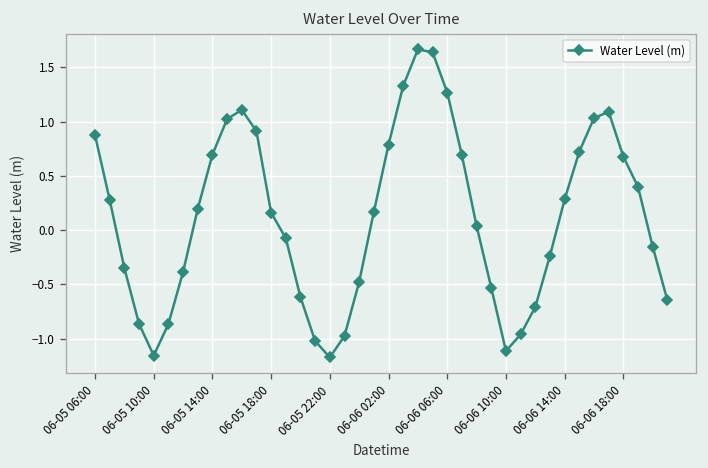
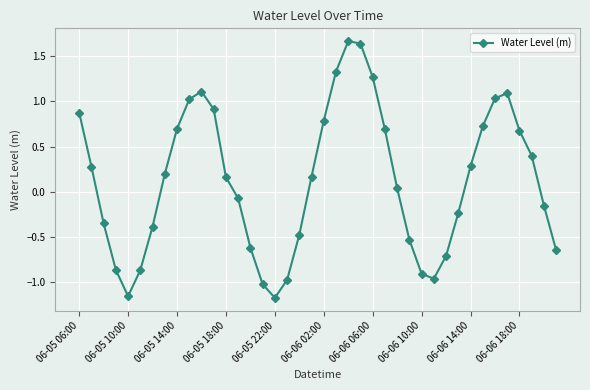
06-06 10:00: -1.1 -> -0.9
